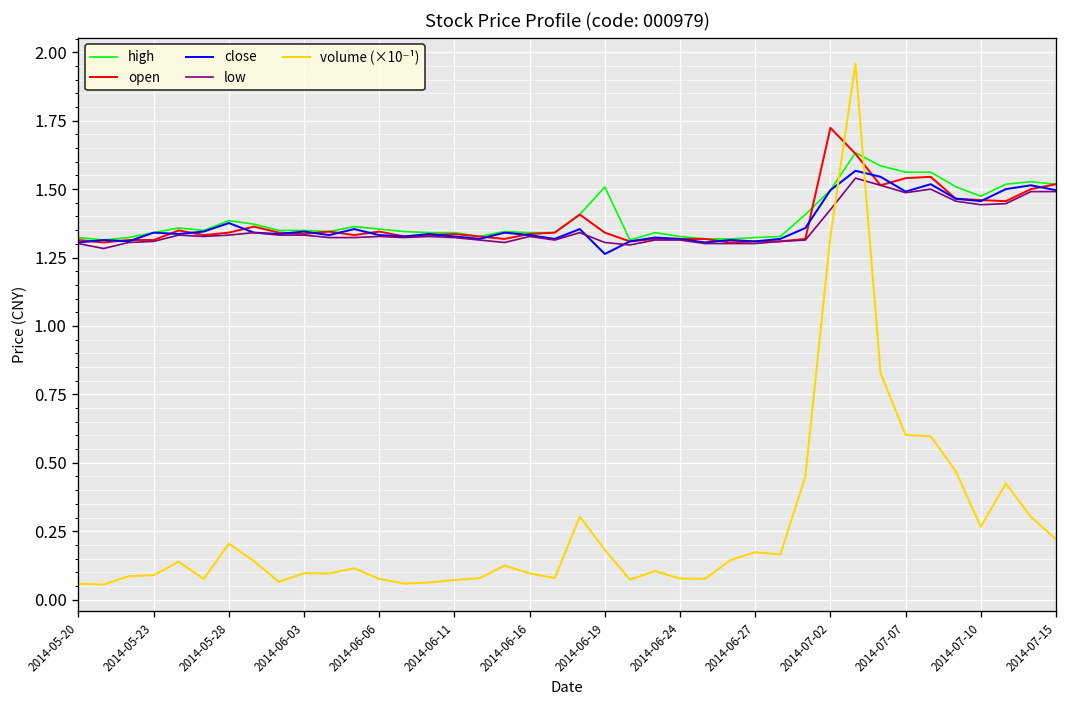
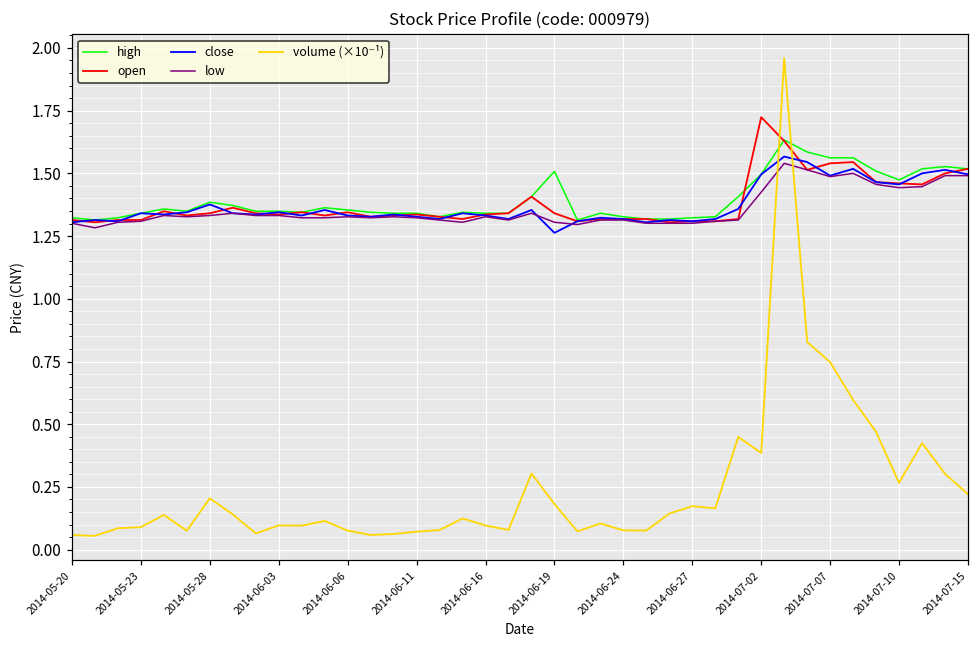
volume (×10⁻¹), 2014-07-02: 1.33 -> 0.39
volume (×10⁻¹), 2014-07-07: 0.60 -> 0.75
